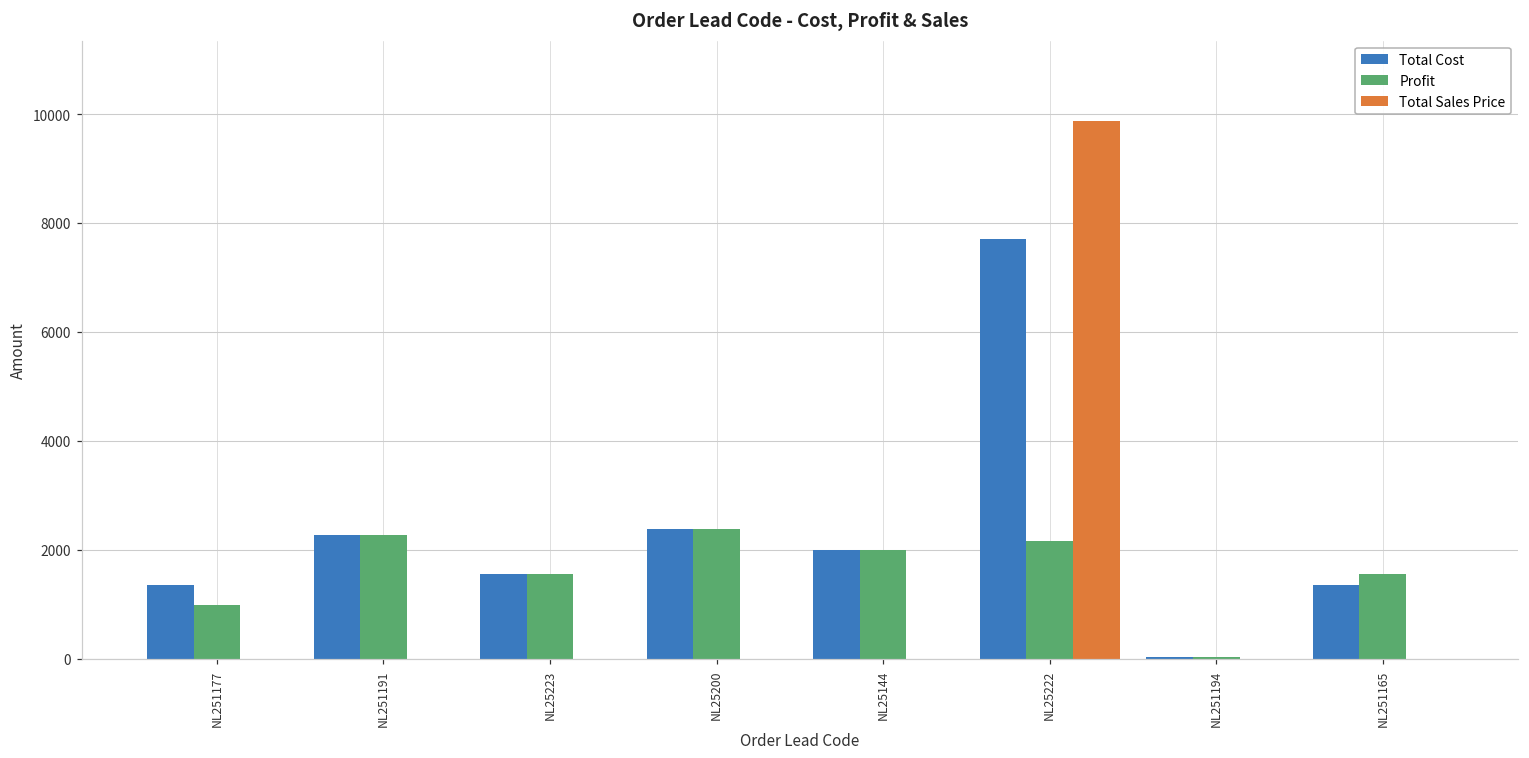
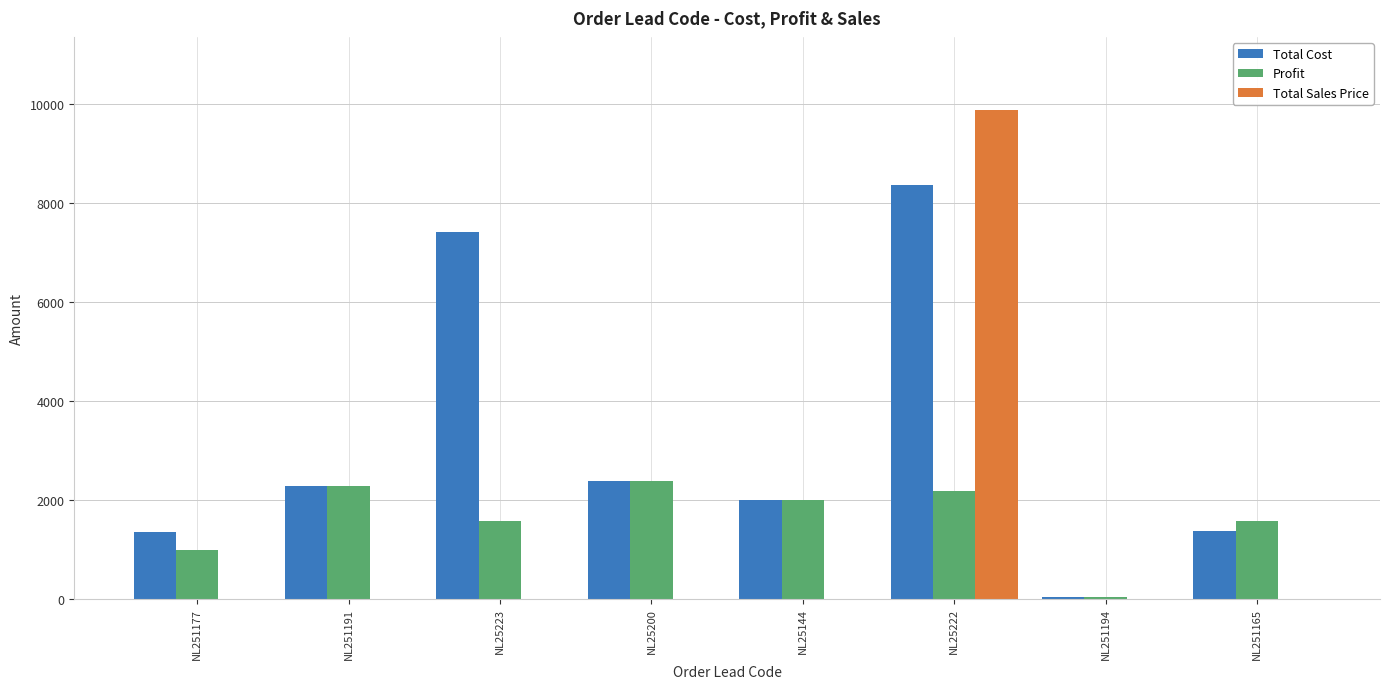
Total Cost, NL25223: 1600 -> 7400
Total Cost, NL25222: 7700 -> 8400
